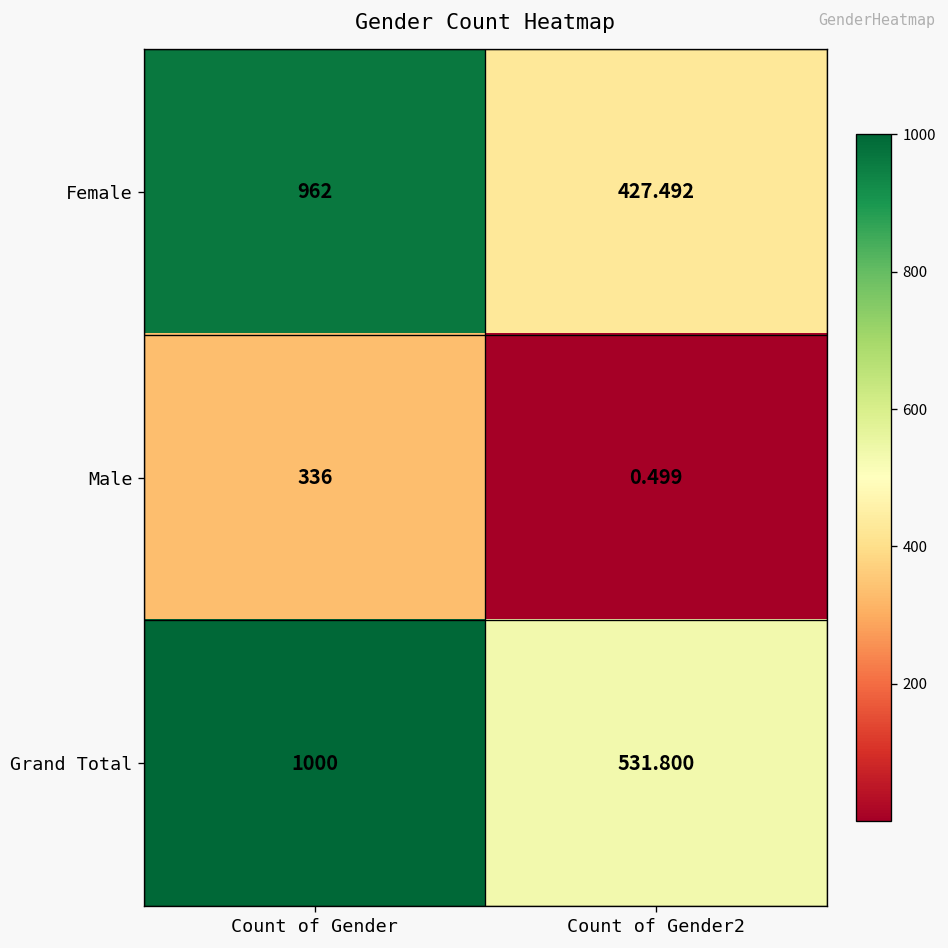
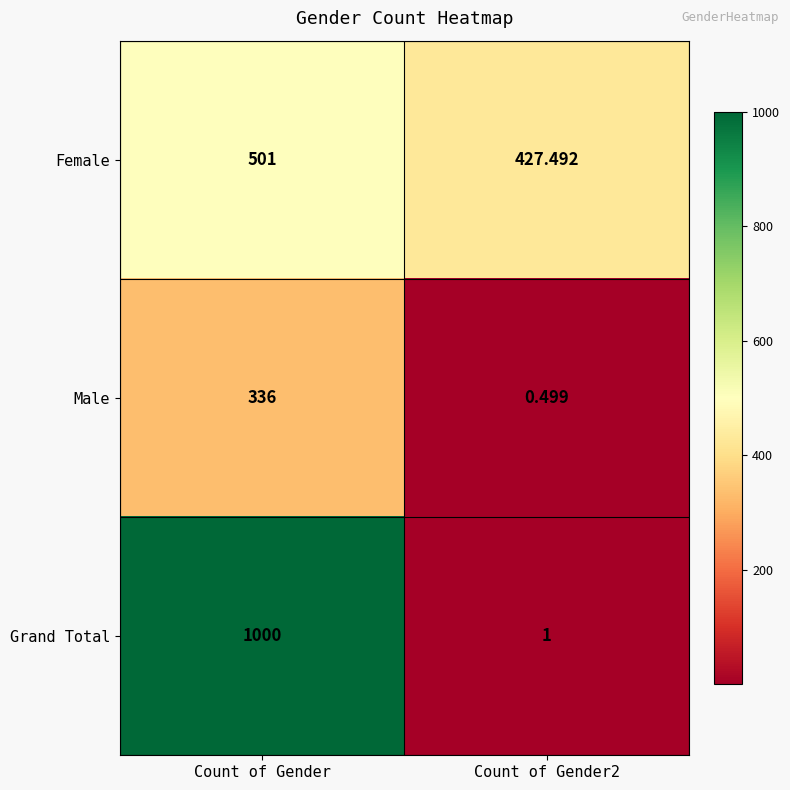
Female, Count of Gender: 962 -> 501
Grand Total, Count of Gender2: 531.800 -> 1
